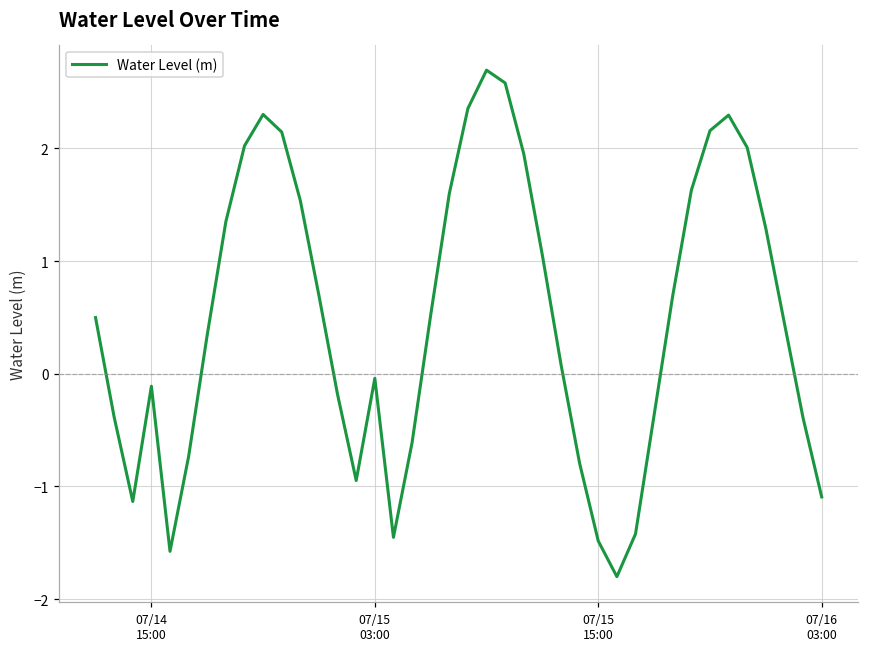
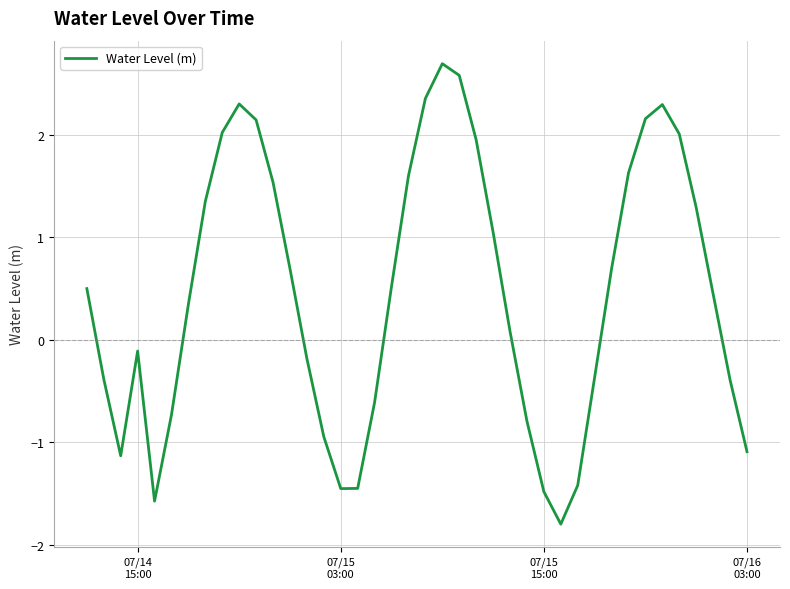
07/15 03:00: -0.04 -> -1.45
